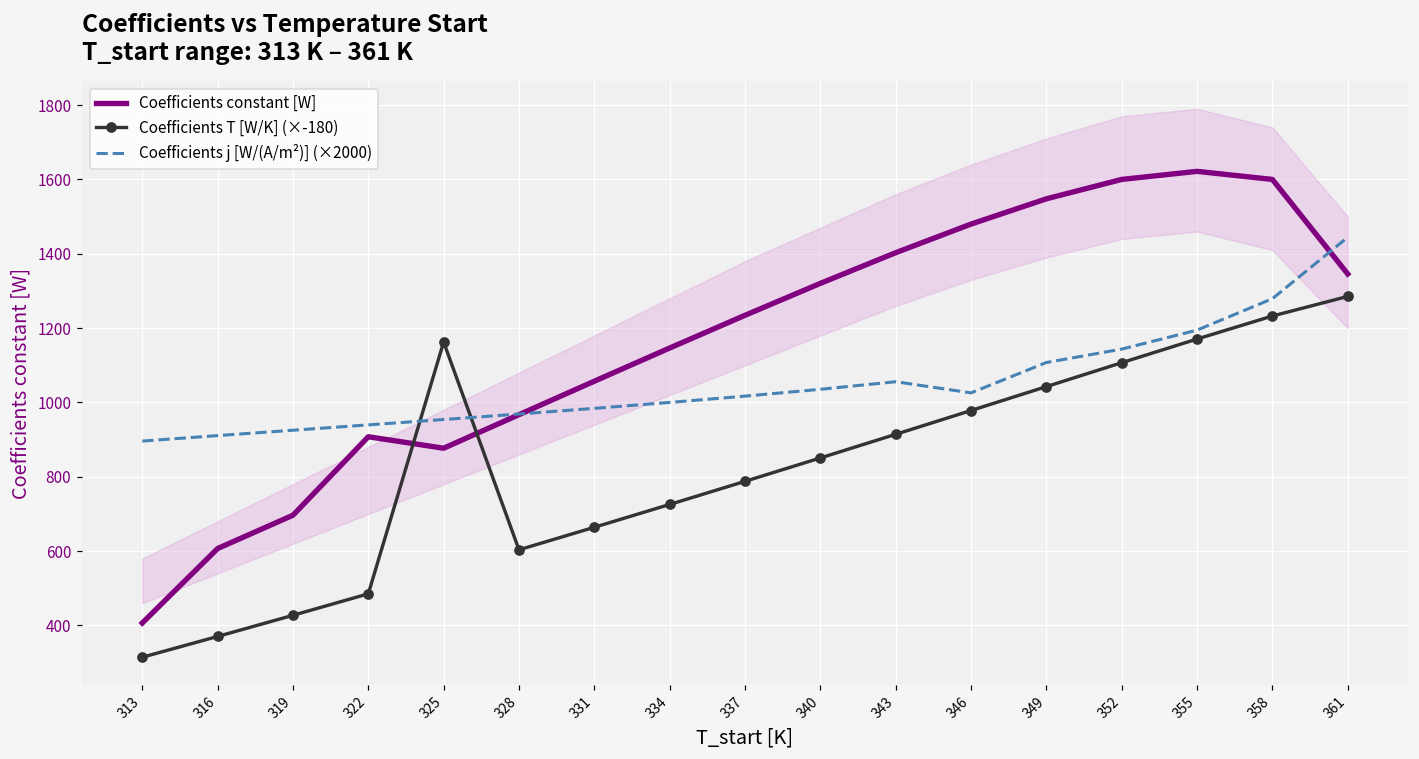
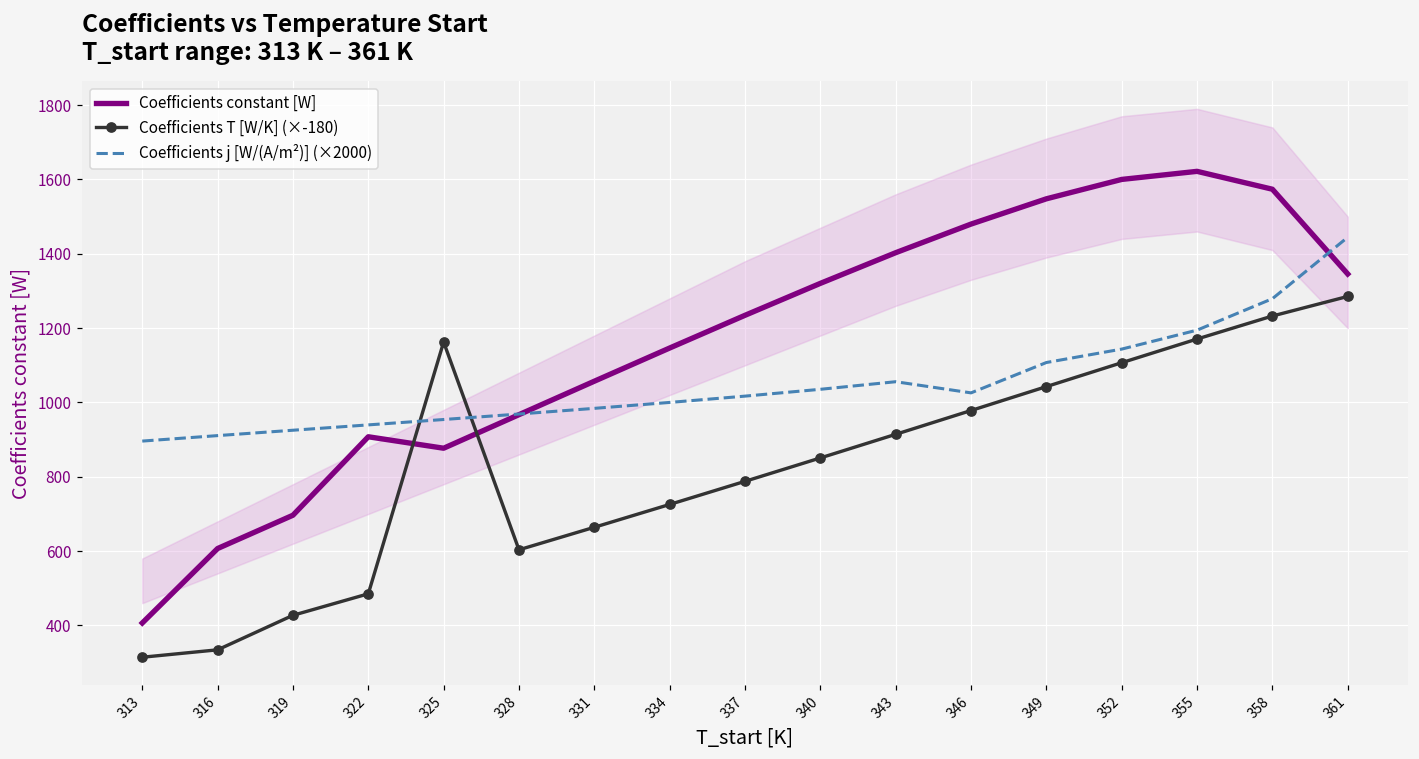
Coefficients T [W/K] (×-180), 316: 370 -> 330
Coefficients constant [W], 358: 1600 -> 1570
